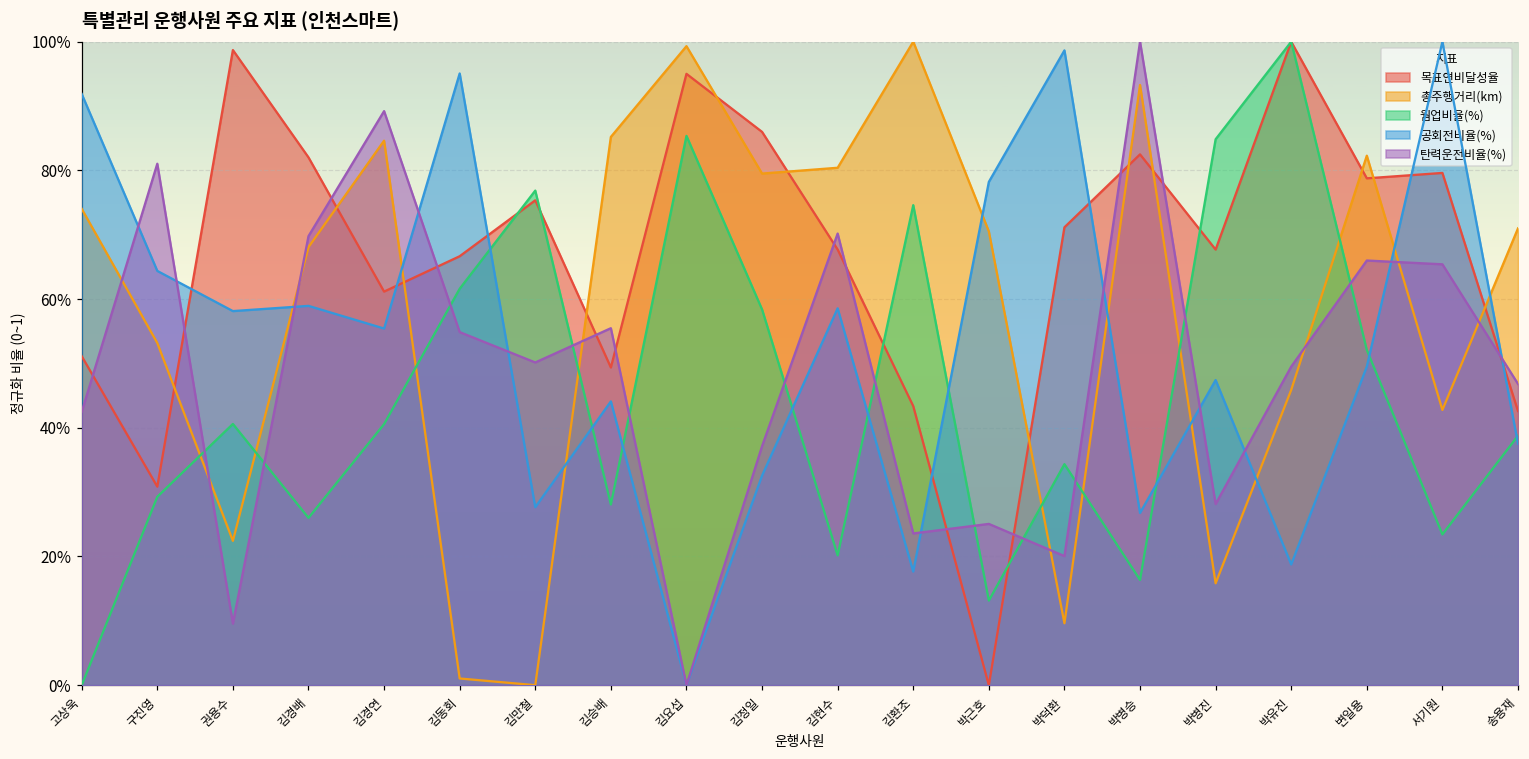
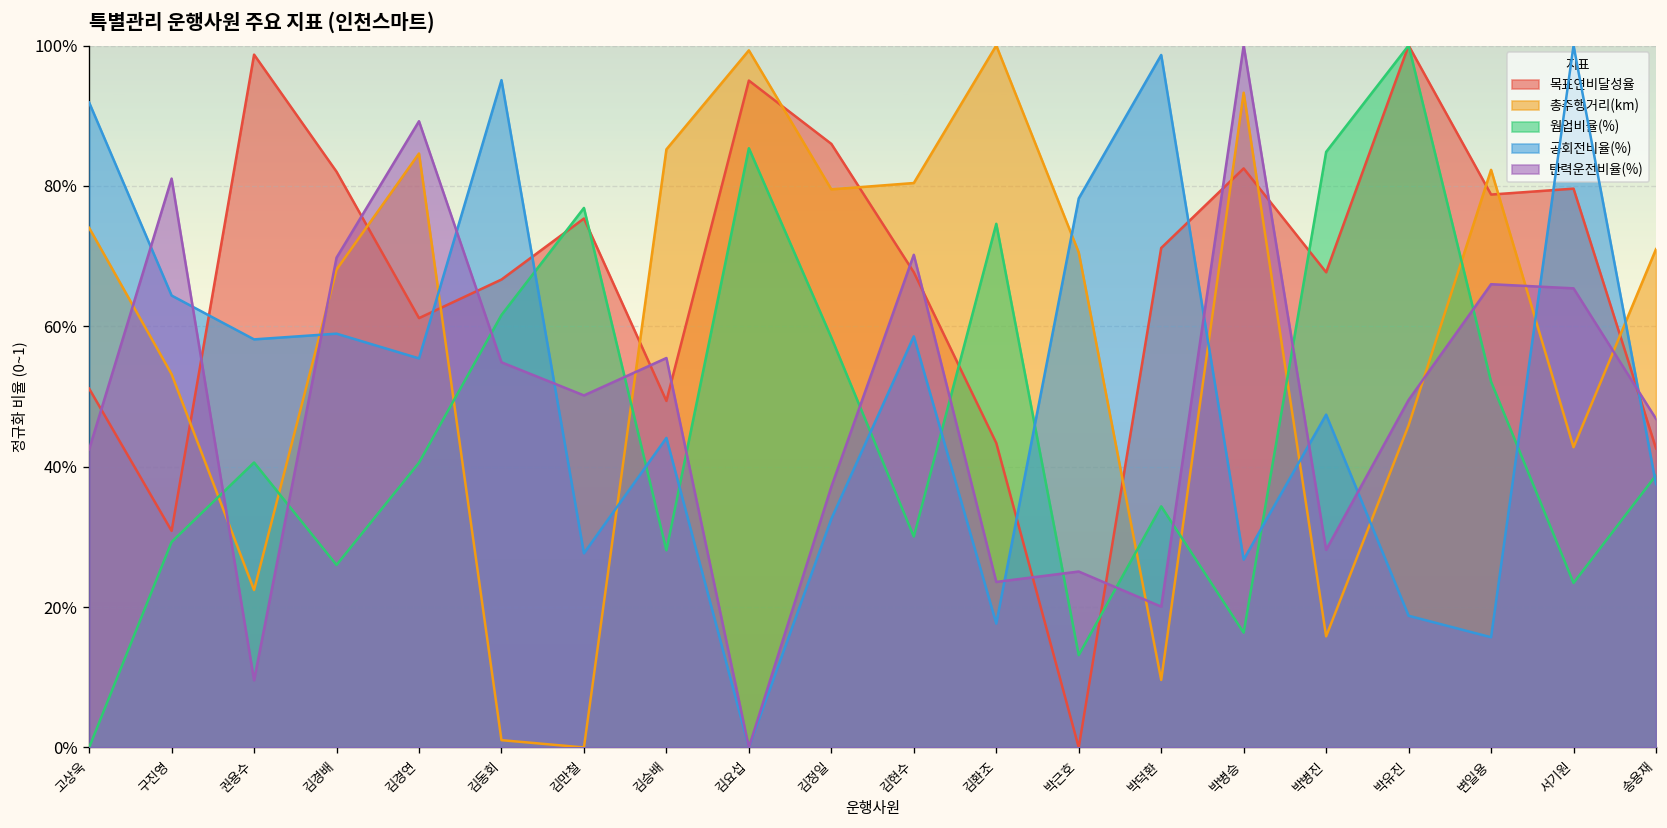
웜업비율(%), 김현수: 20% -> 30%
공회전비율(%), 변일용: 50% -> 16%
